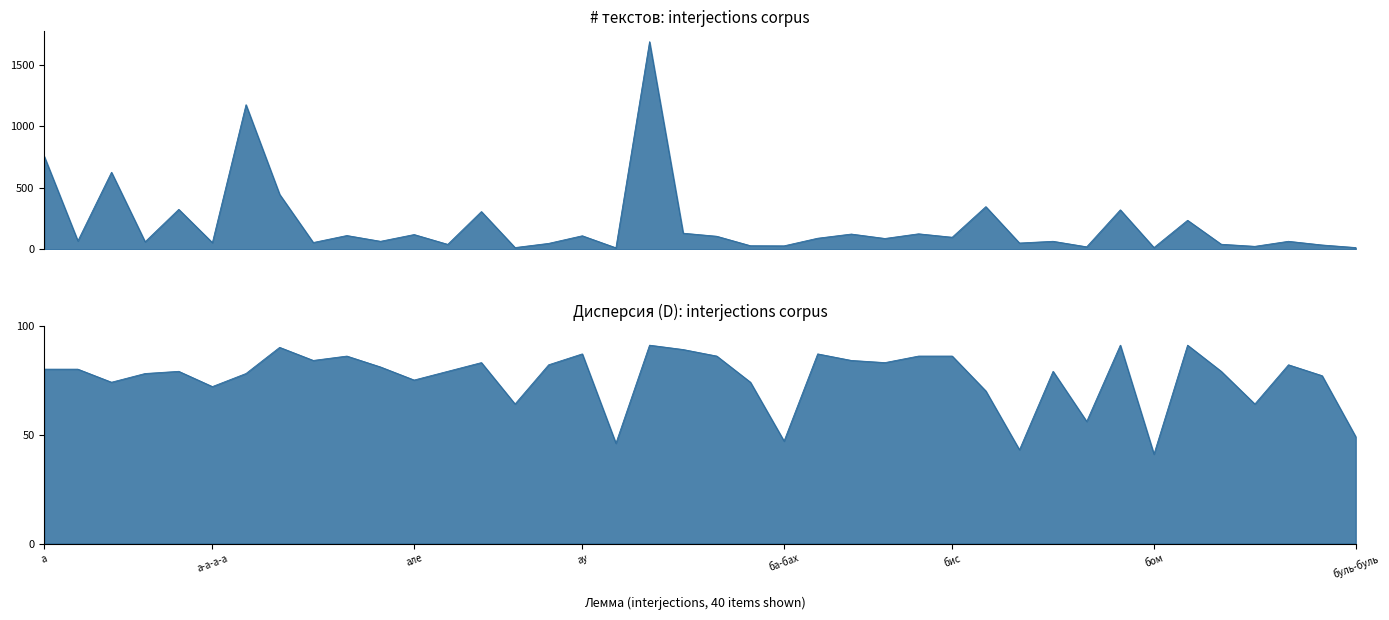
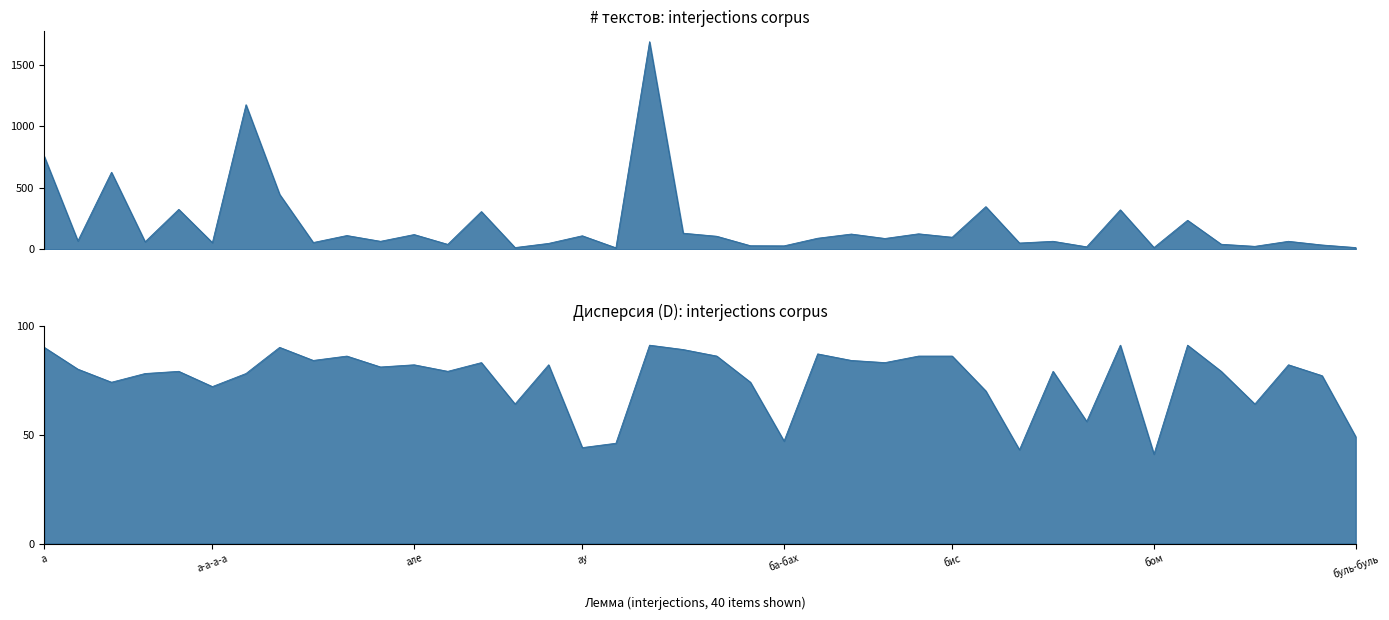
Дисперсия (D): interjections corpus, а: 80 -> 90
Дисперсия (D): interjections corpus, але: 75 -> 82
Дисперсия (D): interjections corpus, ау: 87 -> 44
